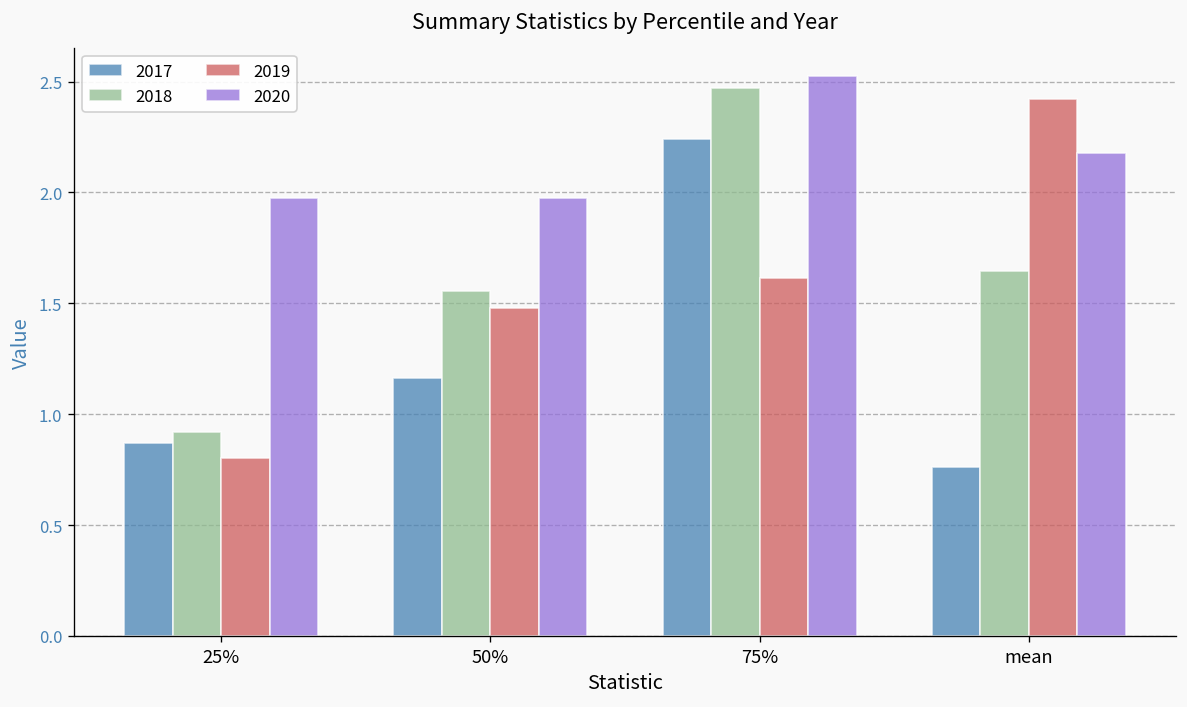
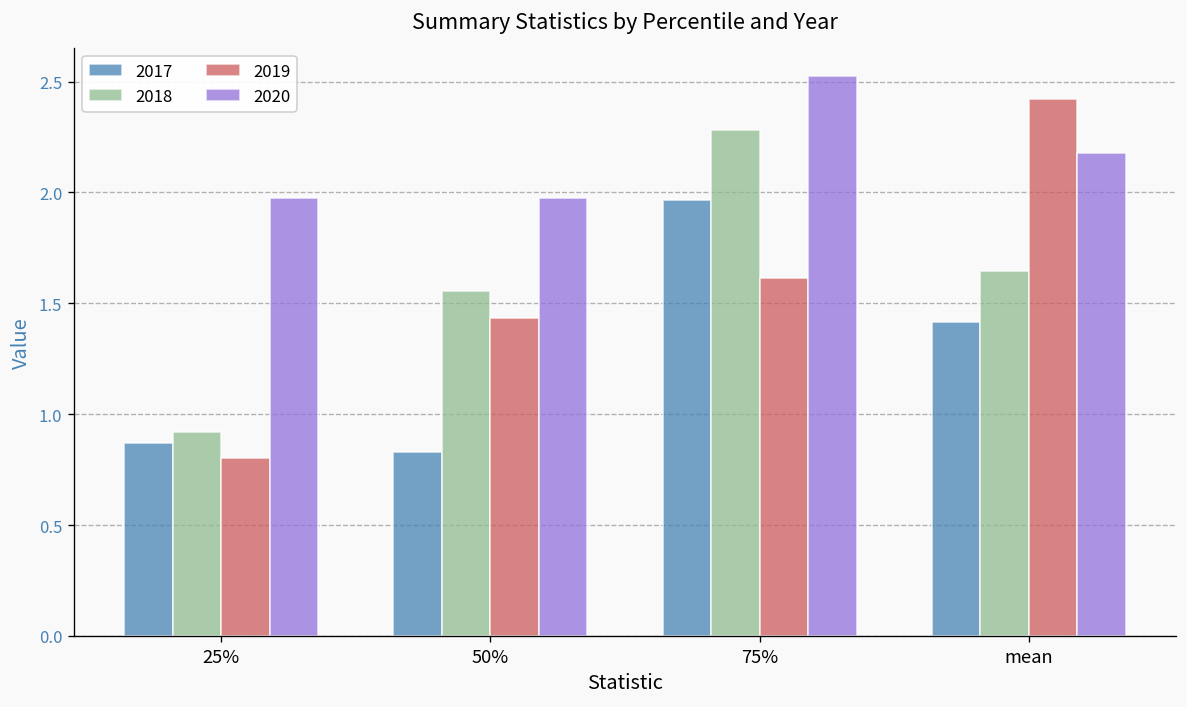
2017, 50%: 1.16 -> 0.83
2019, 50%: 1.48 -> 1.43
2017, 75%: 2.24 -> 1.97
2018, 75%: 2.47 -> 2.28
2017, mean: 0.76 -> 1.42
